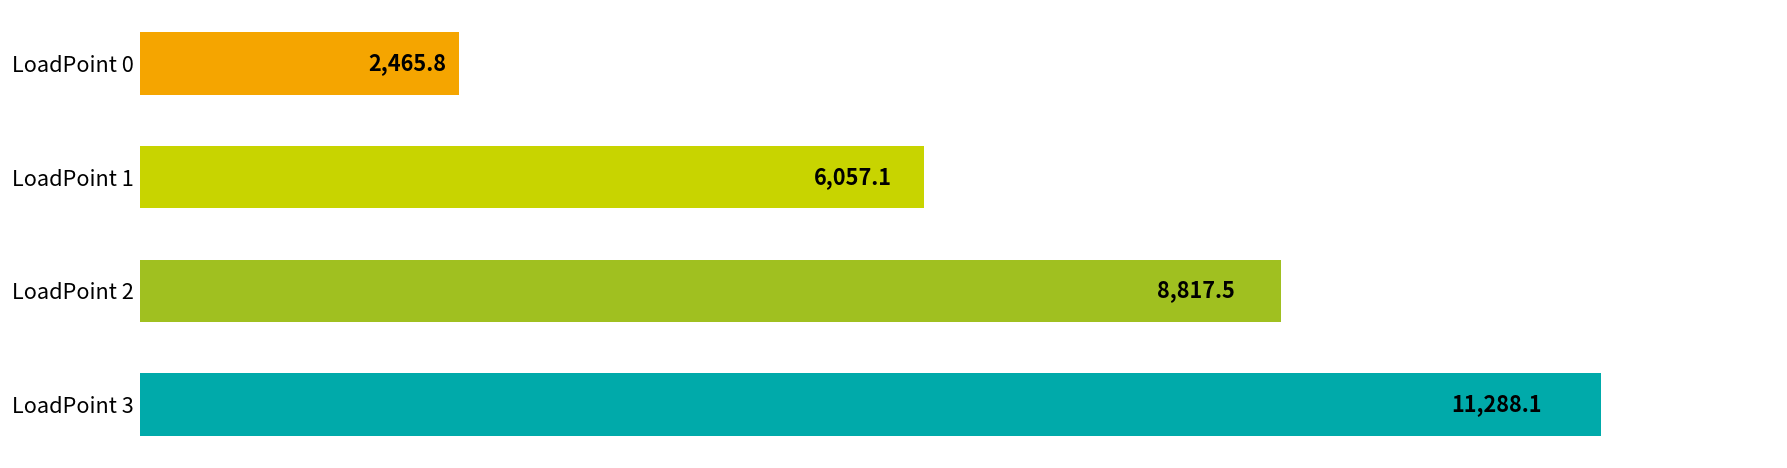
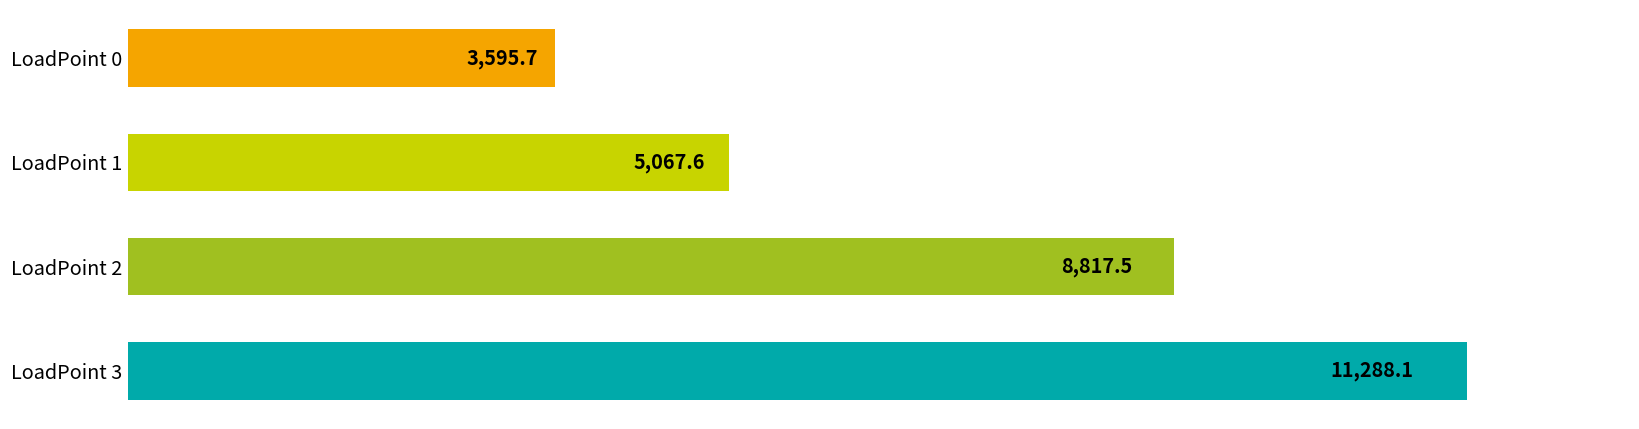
LoadPoint 0: 2,465.8 -> 3,595.7
LoadPoint 1: 6,057.1 -> 5,067.6
